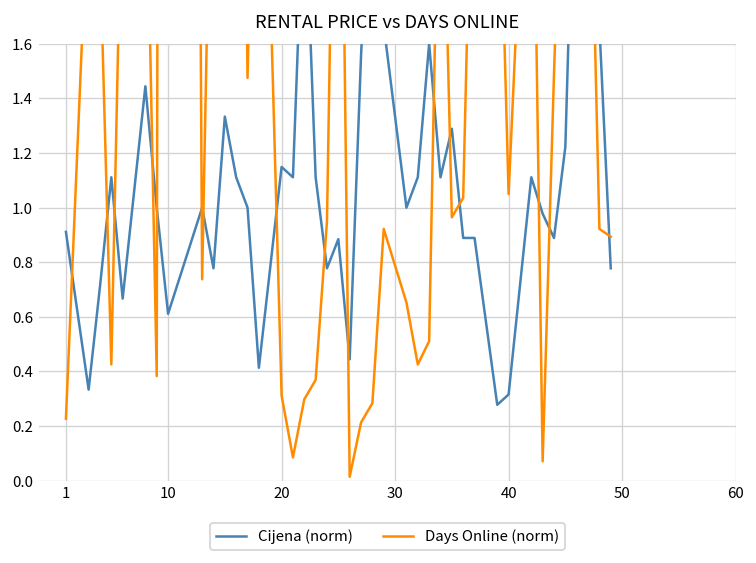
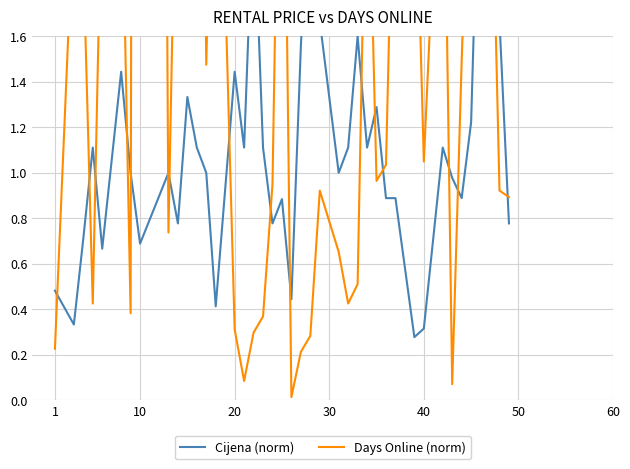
Cijena (norm), 1: 0.91 -> 0.48
Cijena (norm), 10: 0.61 -> 0.69
Cijena (norm), 20: 1.15 -> 1.44
